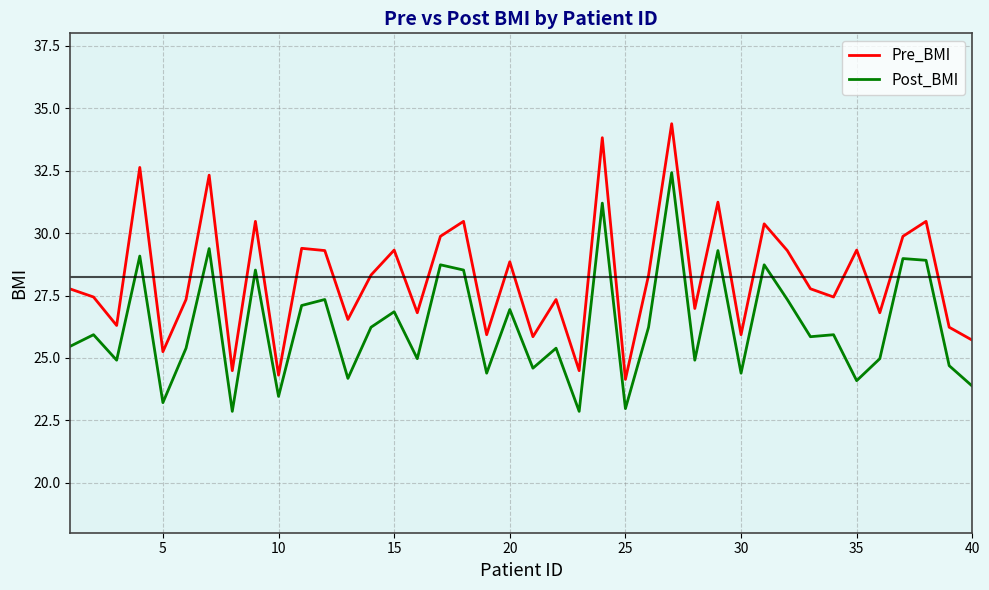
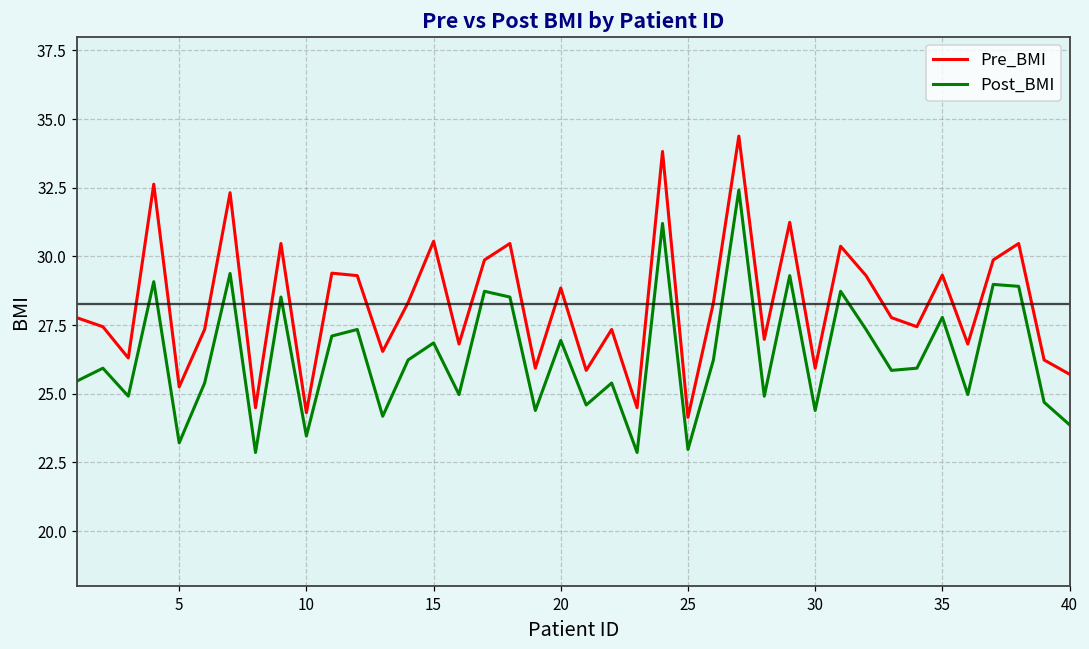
Pre_BMI, 15: 29.3 -> 30.6
Post_BMI, 35: 24.1 -> 27.8
